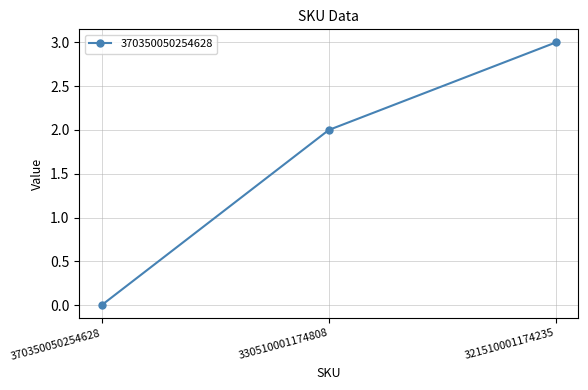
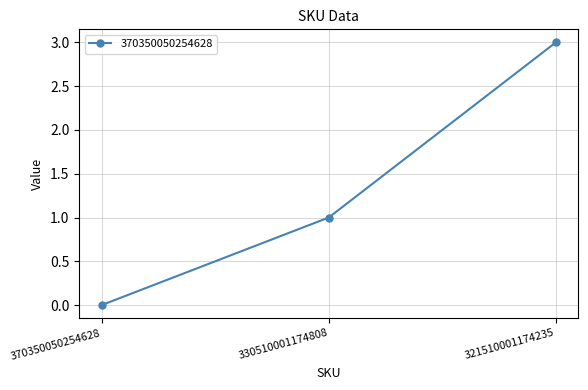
330510001174808: 2 -> 1
